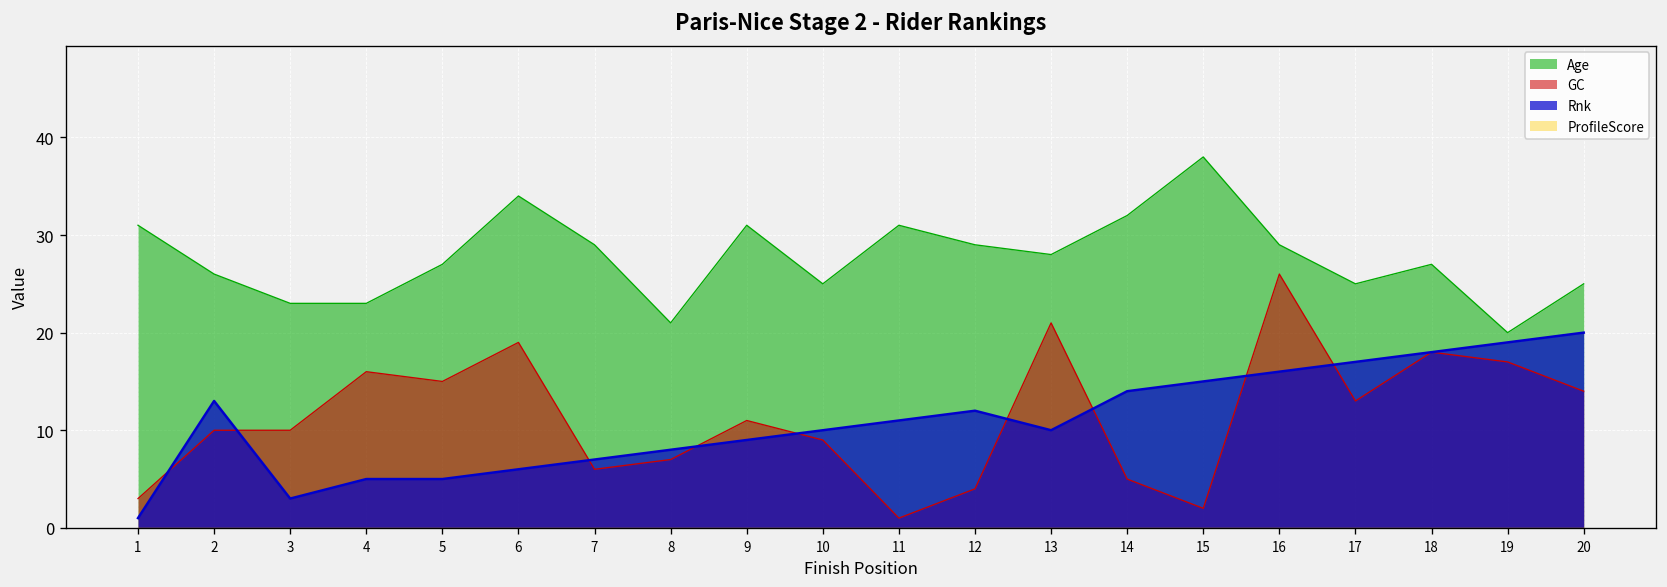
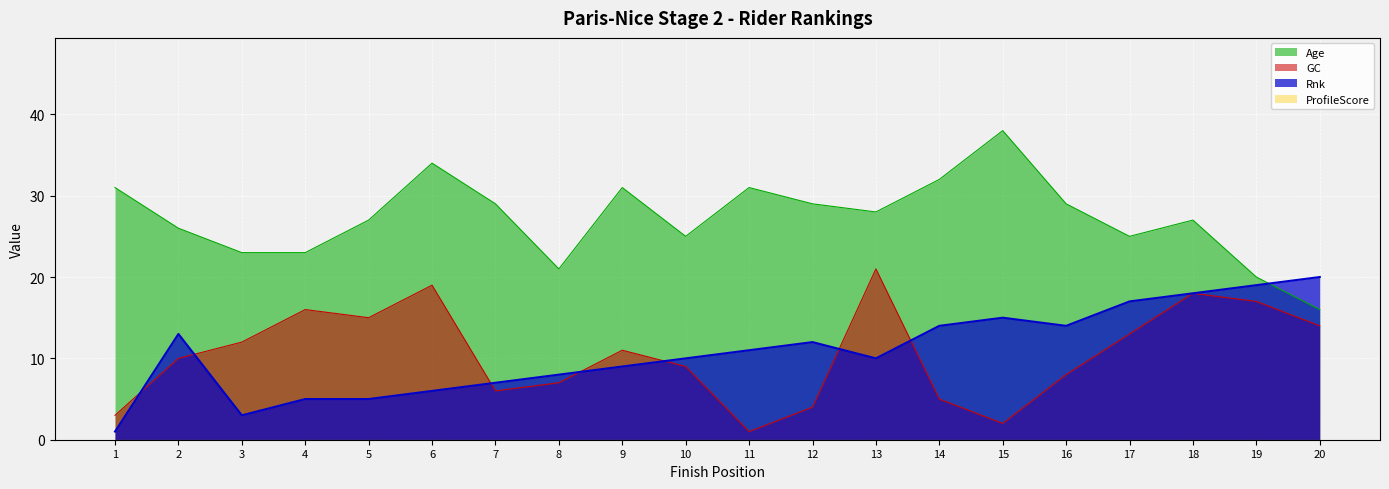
GC, 3: 10 -> 12
GC, 16: 26 -> 8
Rnk, 16: 16 -> 14
Age, 20: 25 -> 16
